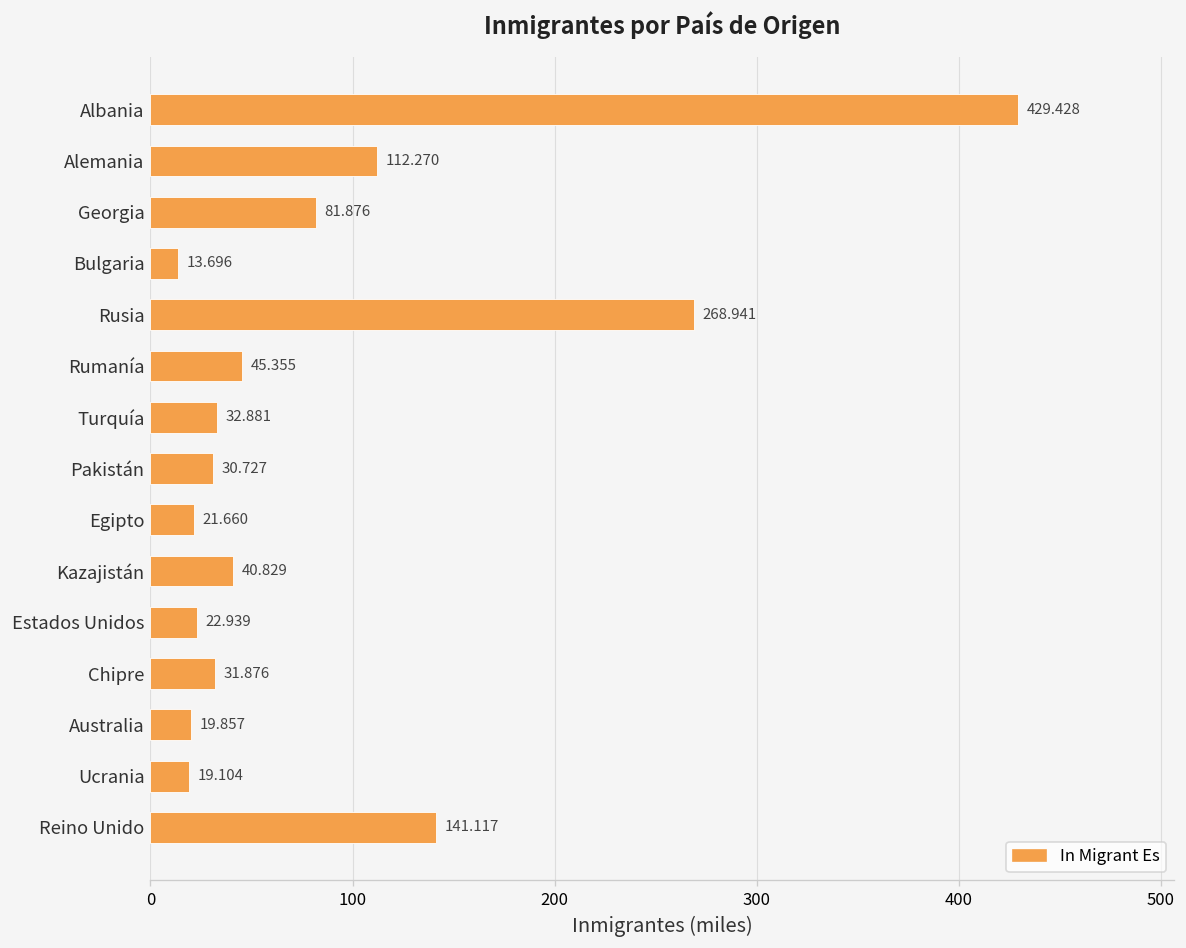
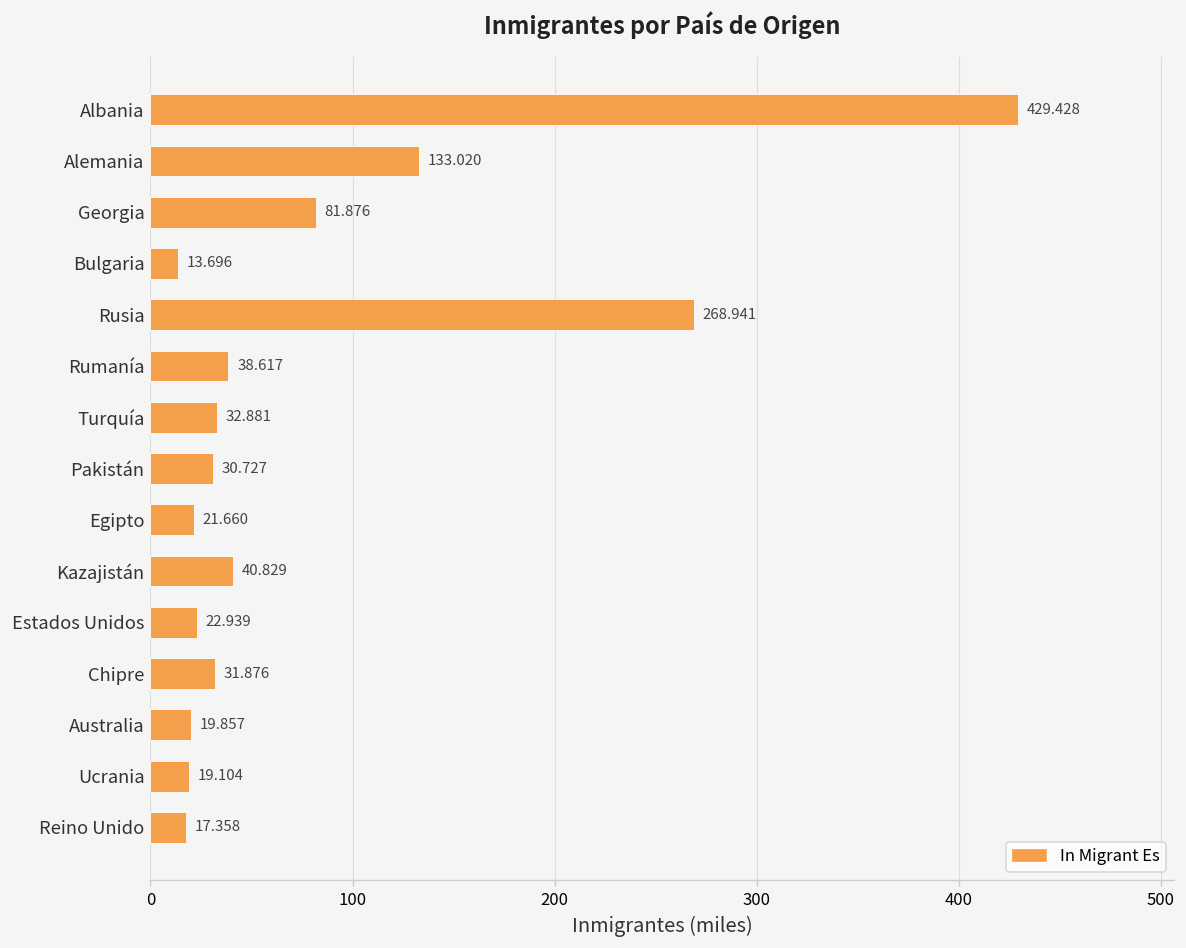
Alemania: 112.270 -> 133.020
Rumanía: 45.355 -> 38.617
Reino Unido: 141.117 -> 17.358
